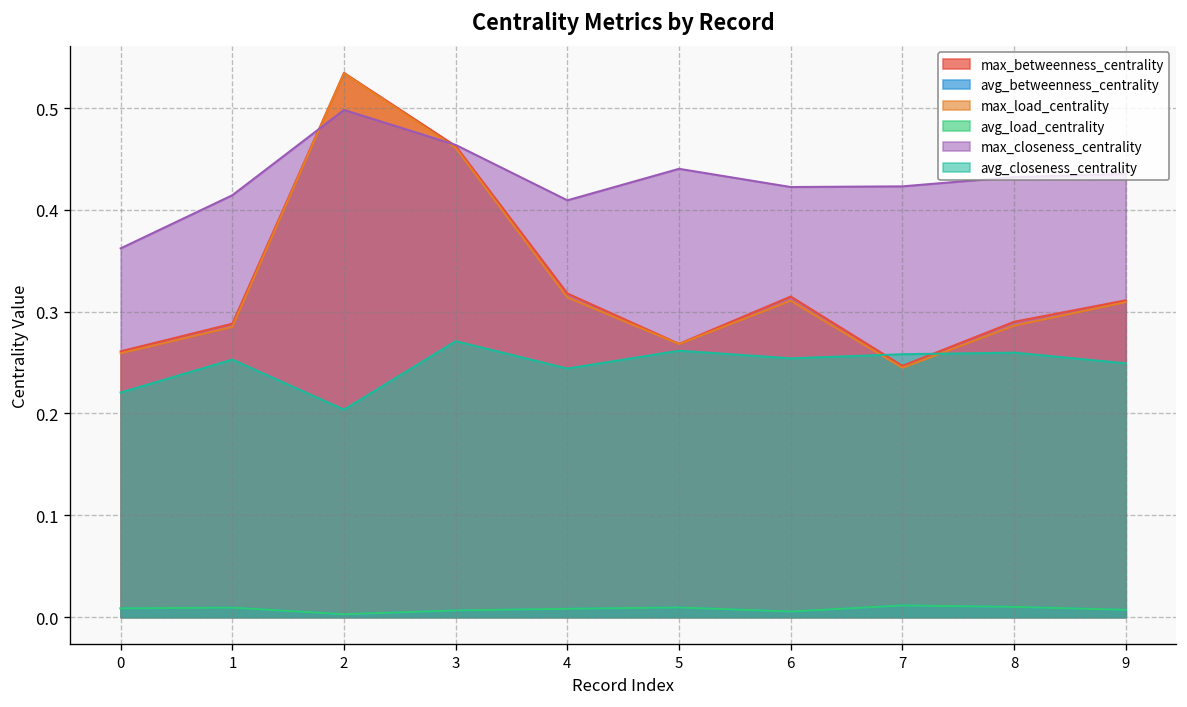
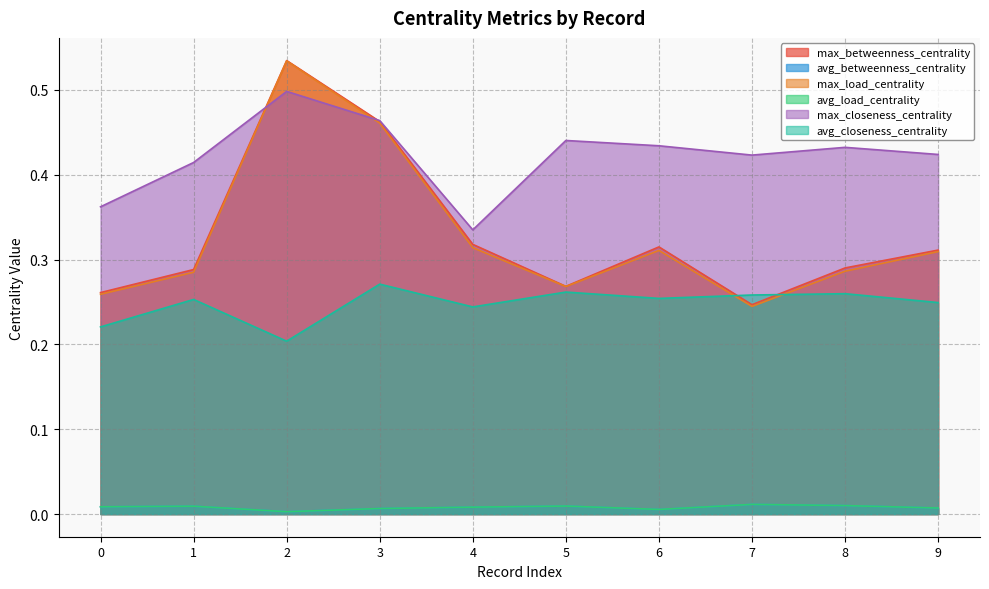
max_closeness_centrality, 4: 0.41 -> 0.34
max_closeness_centrality, 6: 0.42 -> 0.43
max_closeness_centrality, 9: 0.44 -> 0.42
